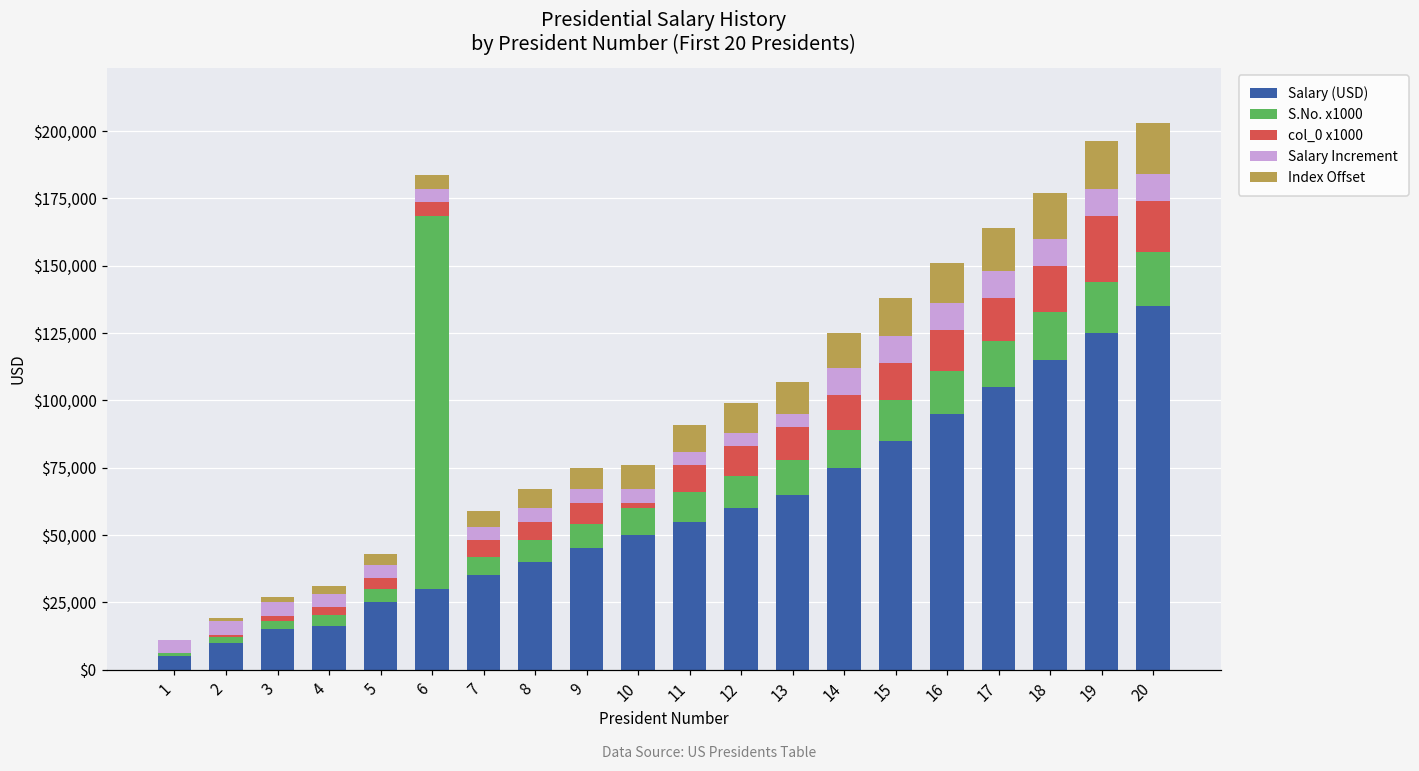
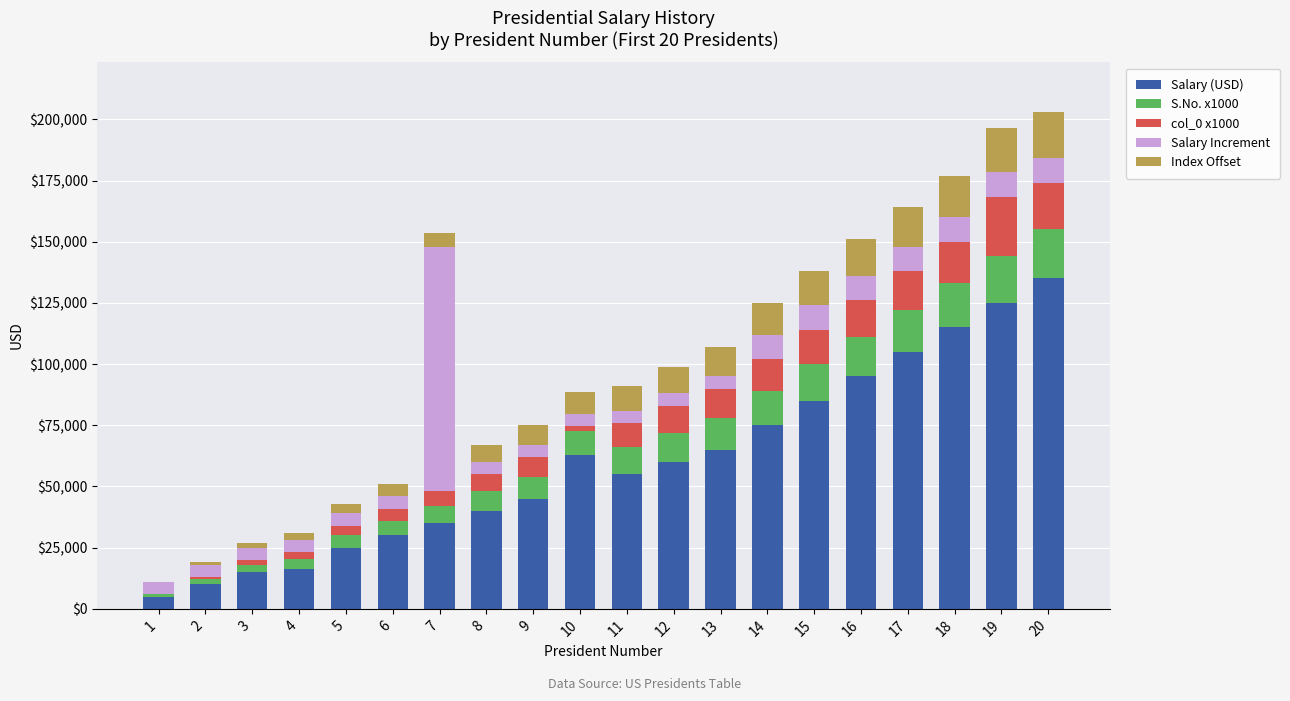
S.No. x1000, 6: $139,000 -> $6,000
Salary Increment, 7: $5,000 -> $100,000
Salary (USD), 10: $50,000 -> $63,000
